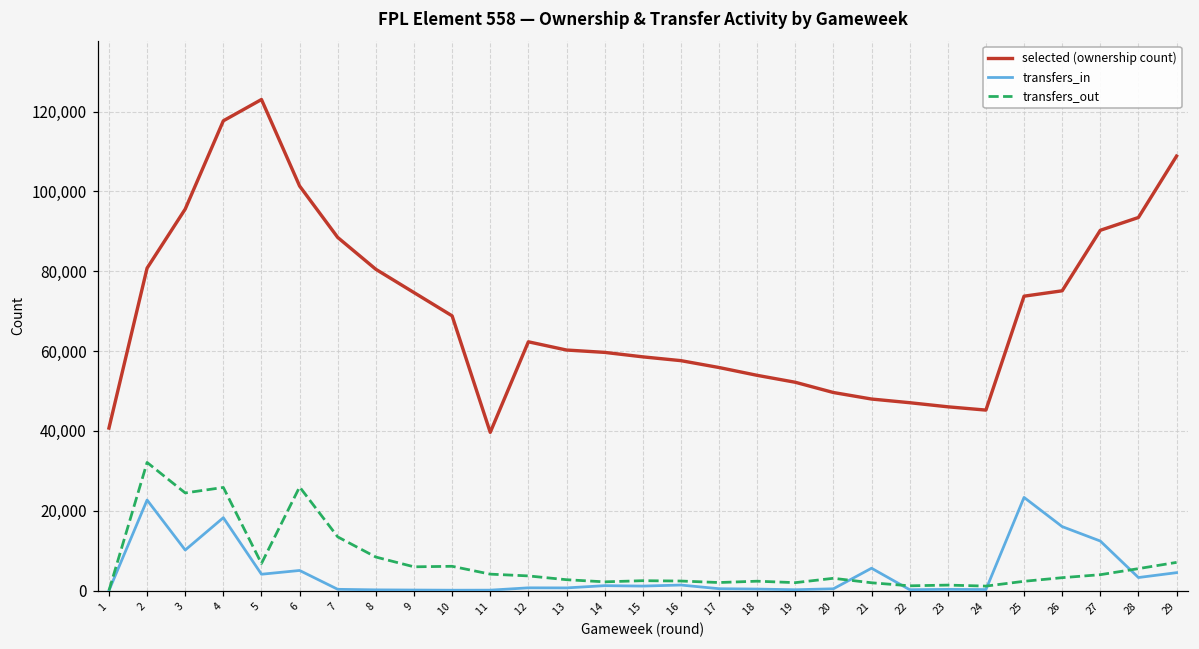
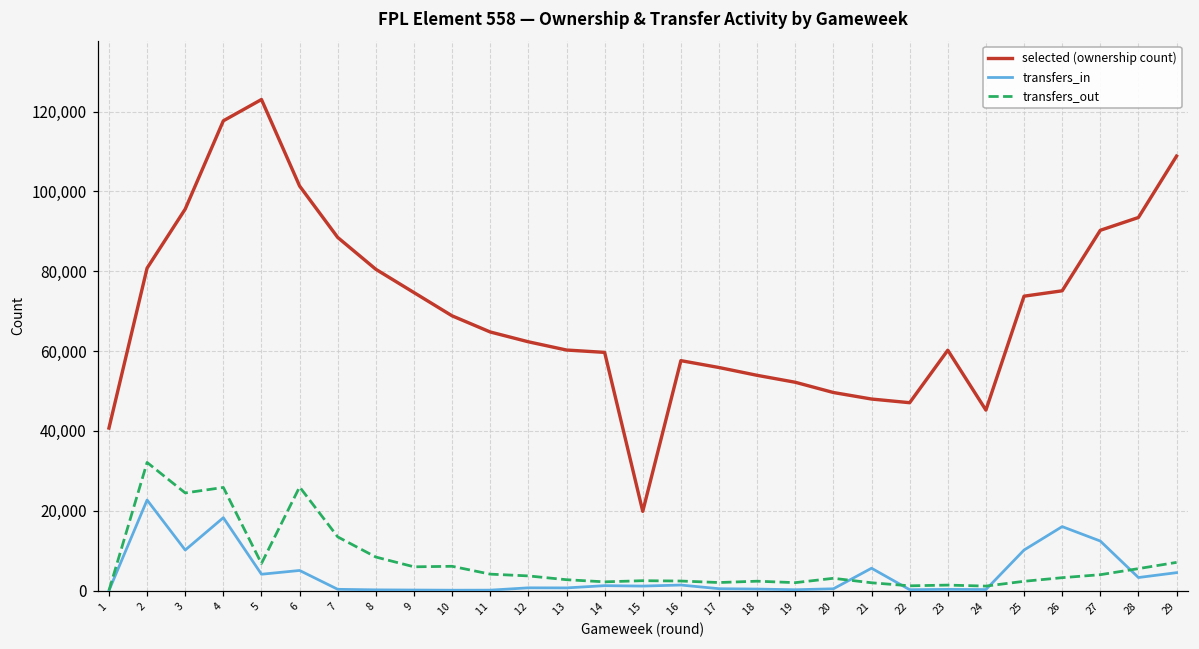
selected (ownership count), 11: 40,000 -> 65,000
selected (ownership count), 15: 59,000 -> 20,000
selected (ownership count), 23: 46,000 -> 60,000
transfers_in, 25: 23,000 -> 10,000
